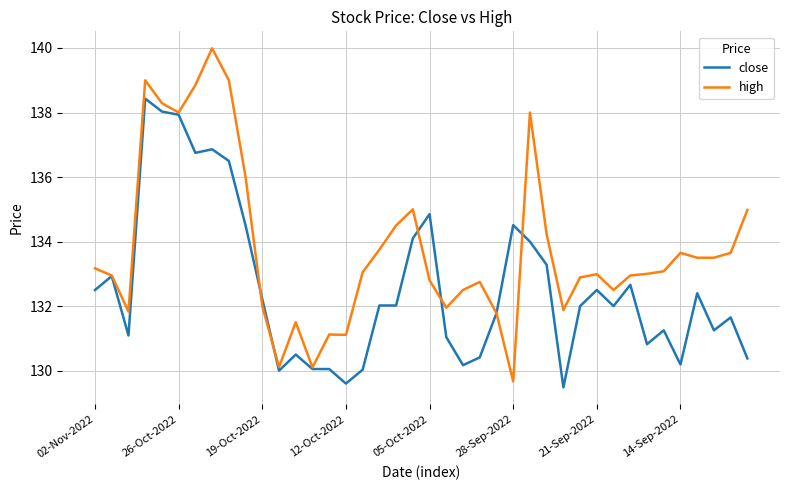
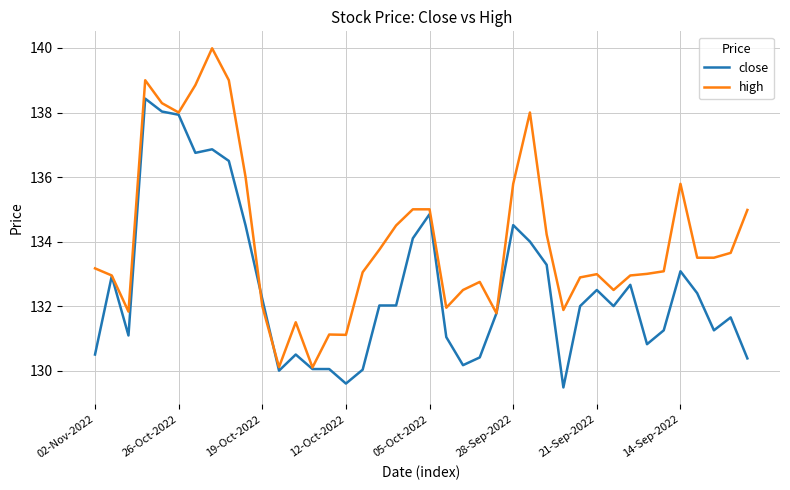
close, 02-Nov-2022: 132.5 -> 130.5
high, 05-Oct-2022: 132.8 -> 135.0
high, 28-Sep-2022: 129.7 -> 135.8
close, 14-Sep-2022: 130.2 -> 133.1
high, 14-Sep-2022: 133.7 -> 135.8
